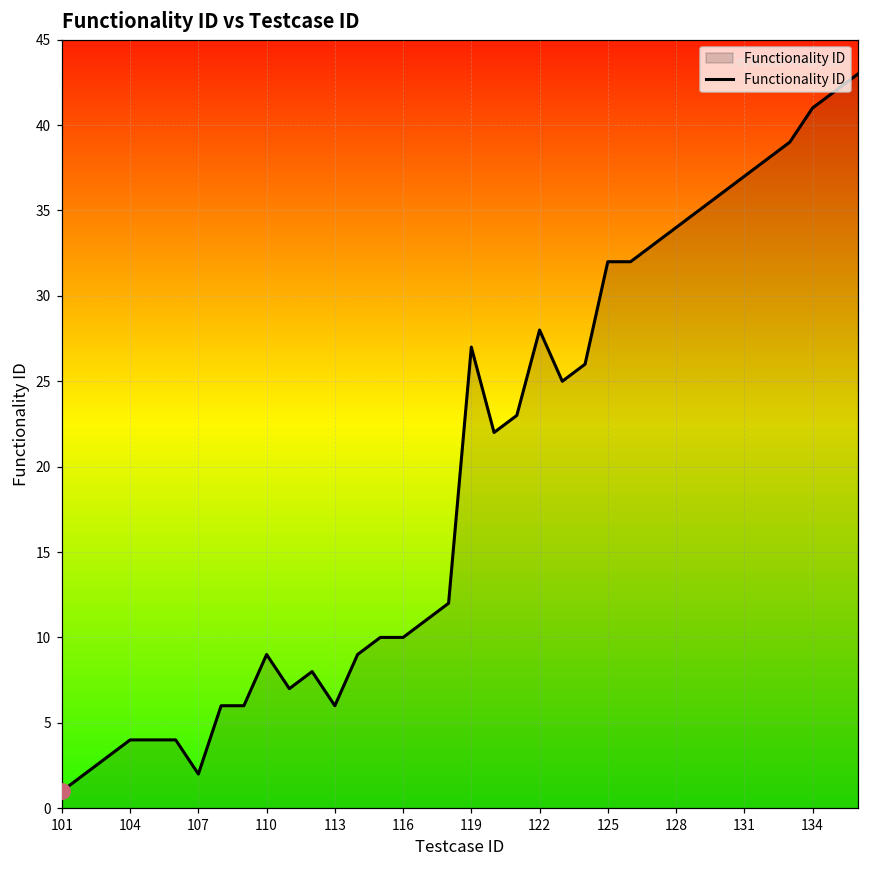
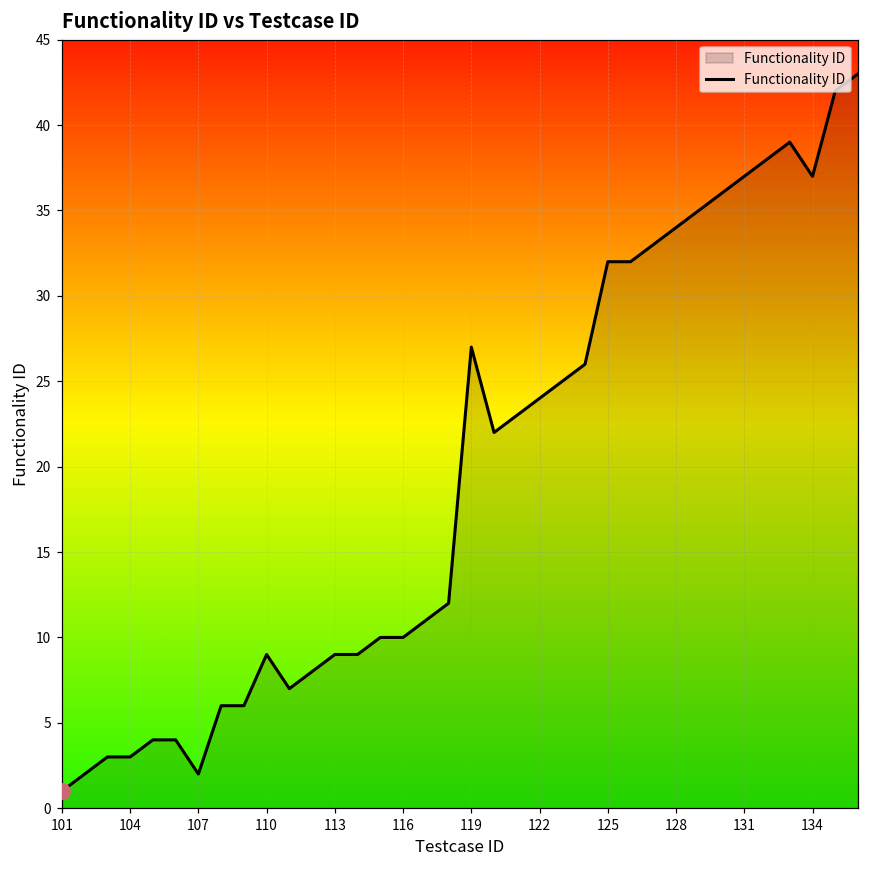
Functionality ID, 104: 4 -> 3
Functionality ID, 113: 6 -> 9
Functionality ID, 122: 28 -> 24
Functionality ID, 134: 41 -> 37
